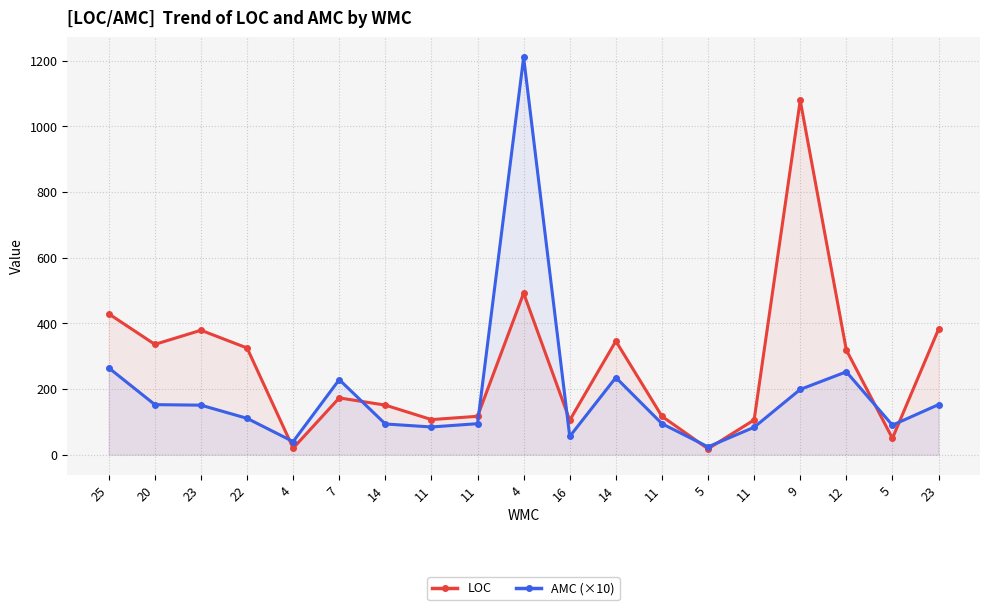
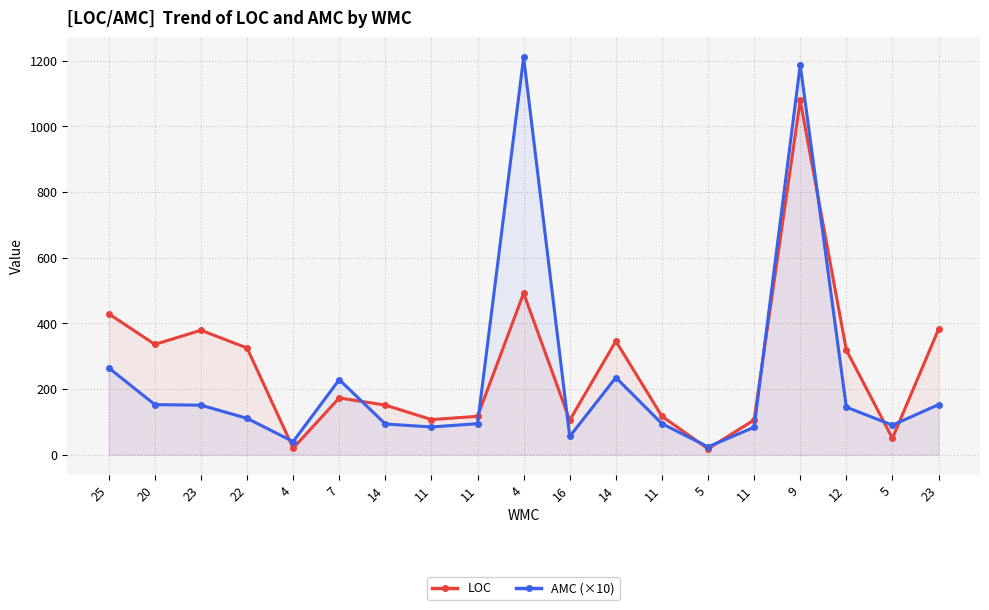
AMC (×10), 9: 200 -> 1190
AMC (×10), 12: 250 -> 140
